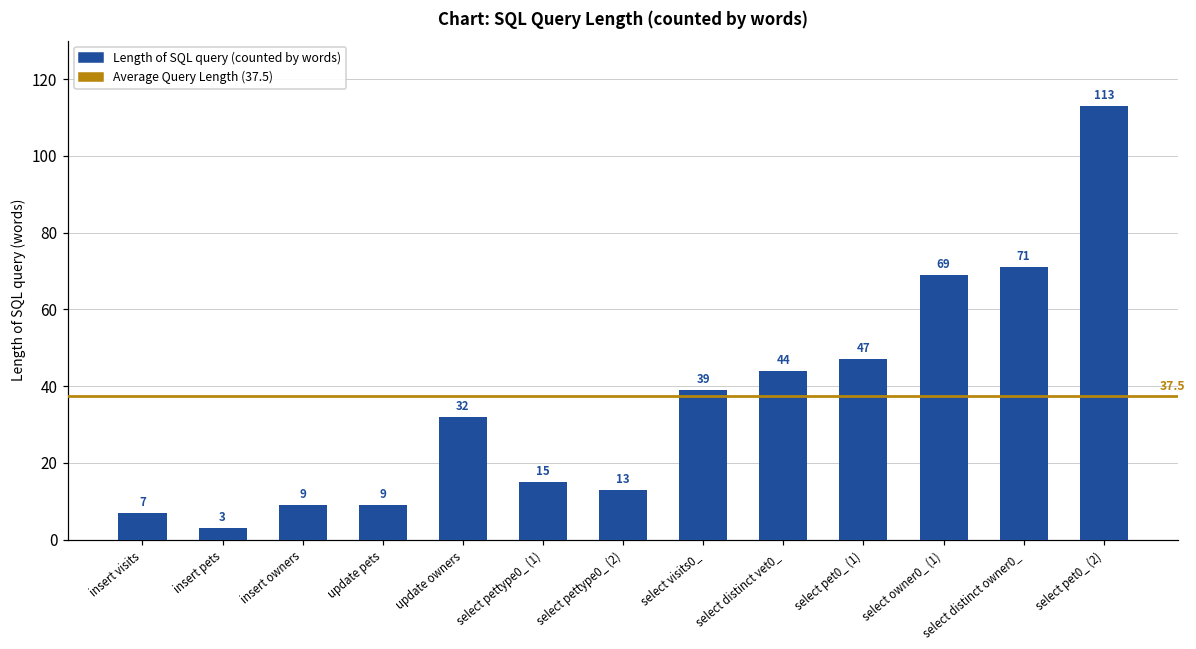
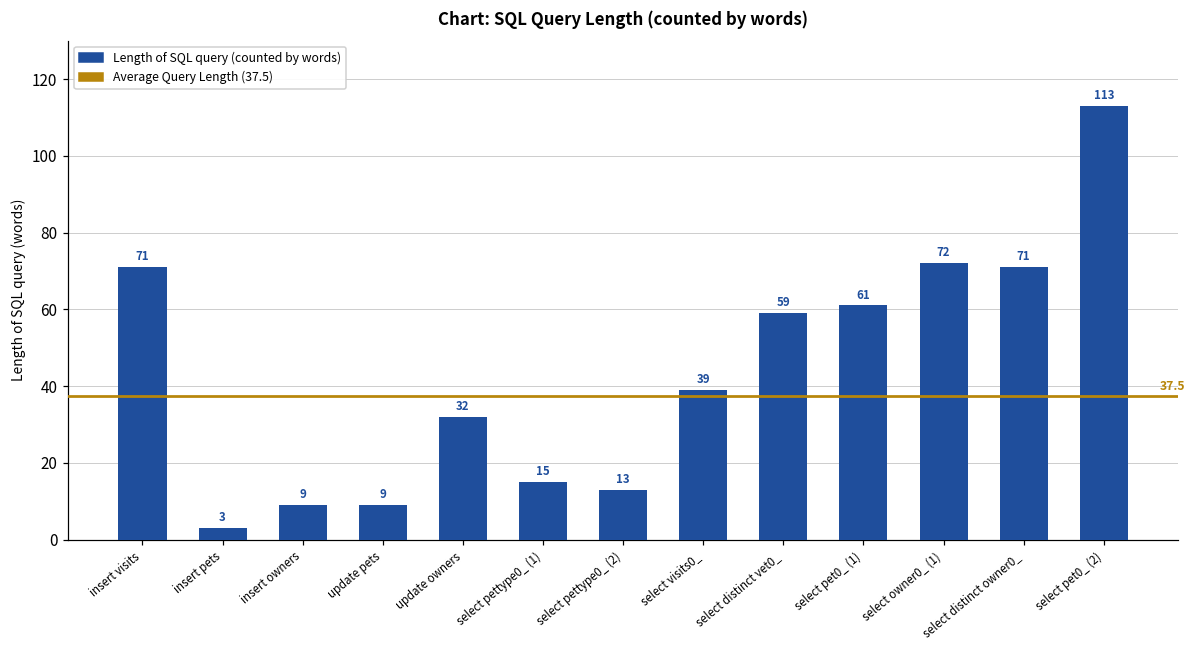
insert visits: 7 -> 71
select distinct vet0_: 44 -> 59
select pet0_ (1): 47 -> 61
select owner0_ (1): 69 -> 72
